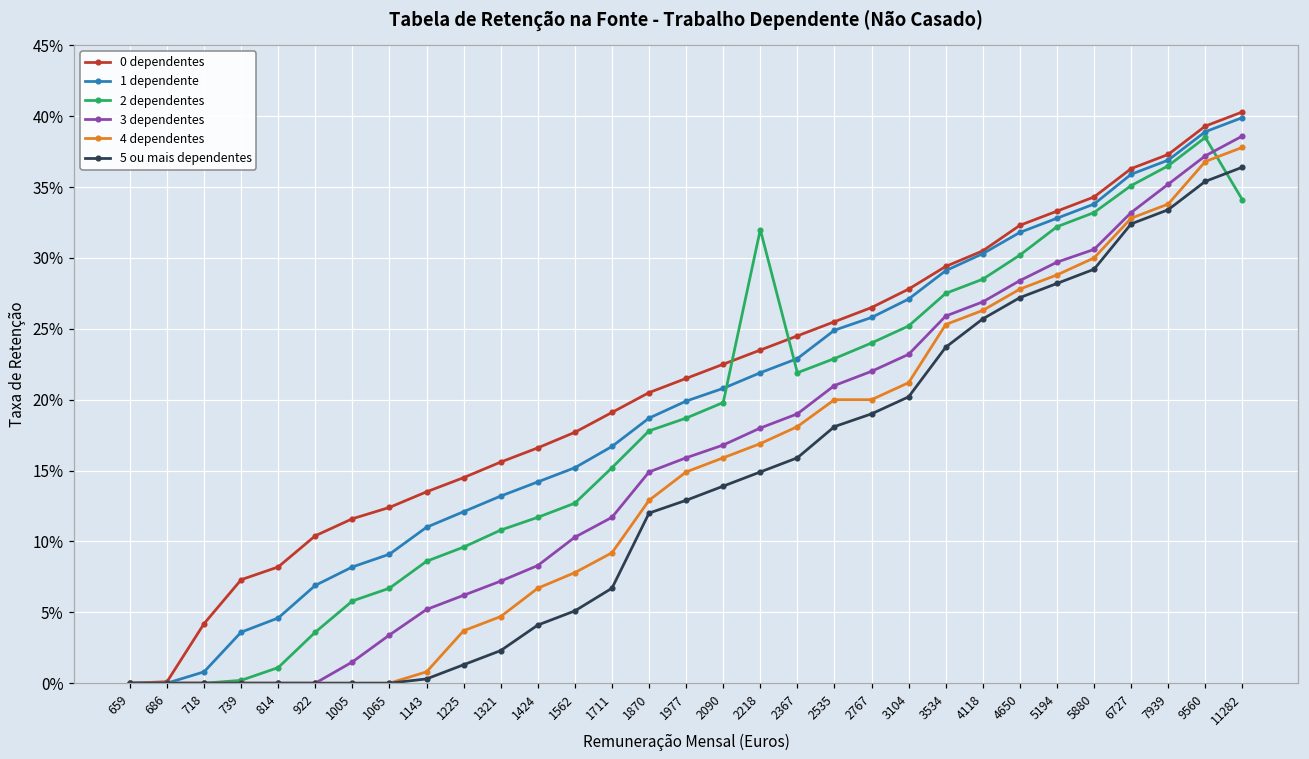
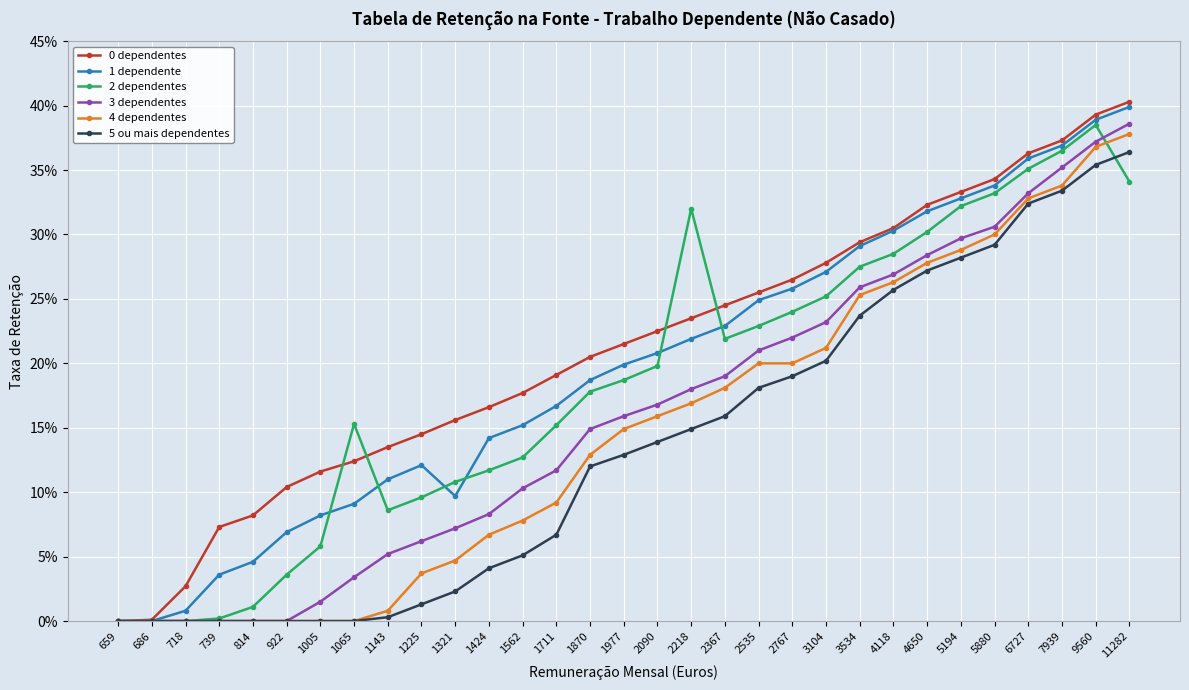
0 dependentes, 718: 4.2% -> 2.7%
2 dependentes, 1065: 6.7% -> 15.3%
1 dependente, 1321: 13.2% -> 9.7%
